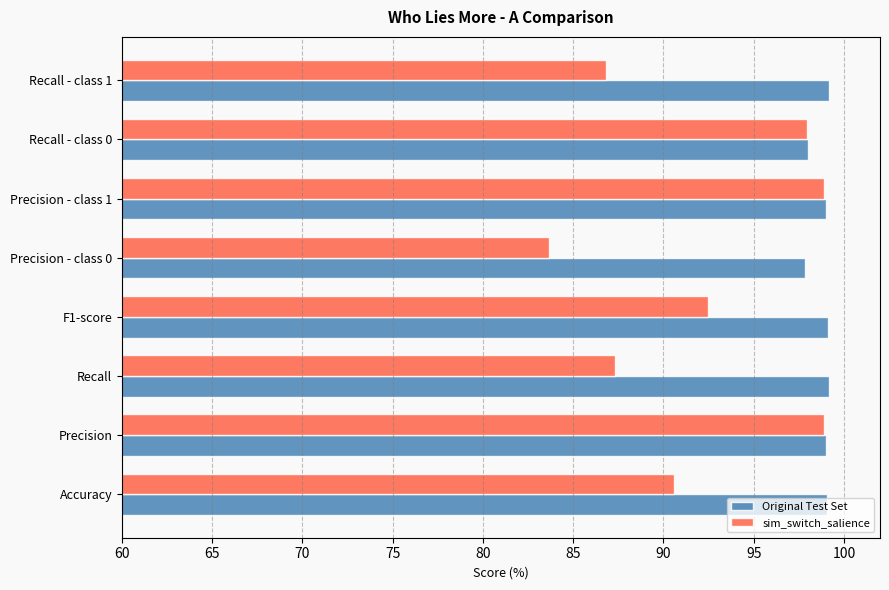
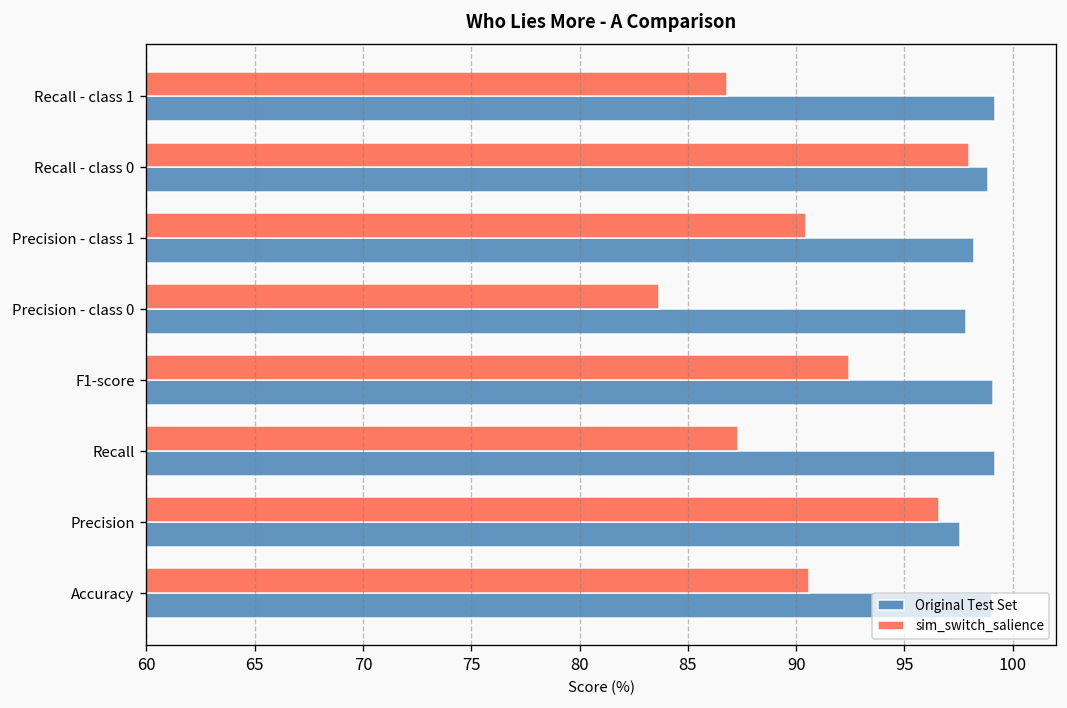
Original Test Set, Recall - class 0: 98.0 -> 98.9
sim_switch_salience, Precision - class 1: 98.9 -> 90.5
Original Test Set, Precision - class 1: 99.0 -> 98.2
sim_switch_salience, Precision: 98.9 -> 96.6
Original Test Set, Precision: 99.0 -> 97.6
